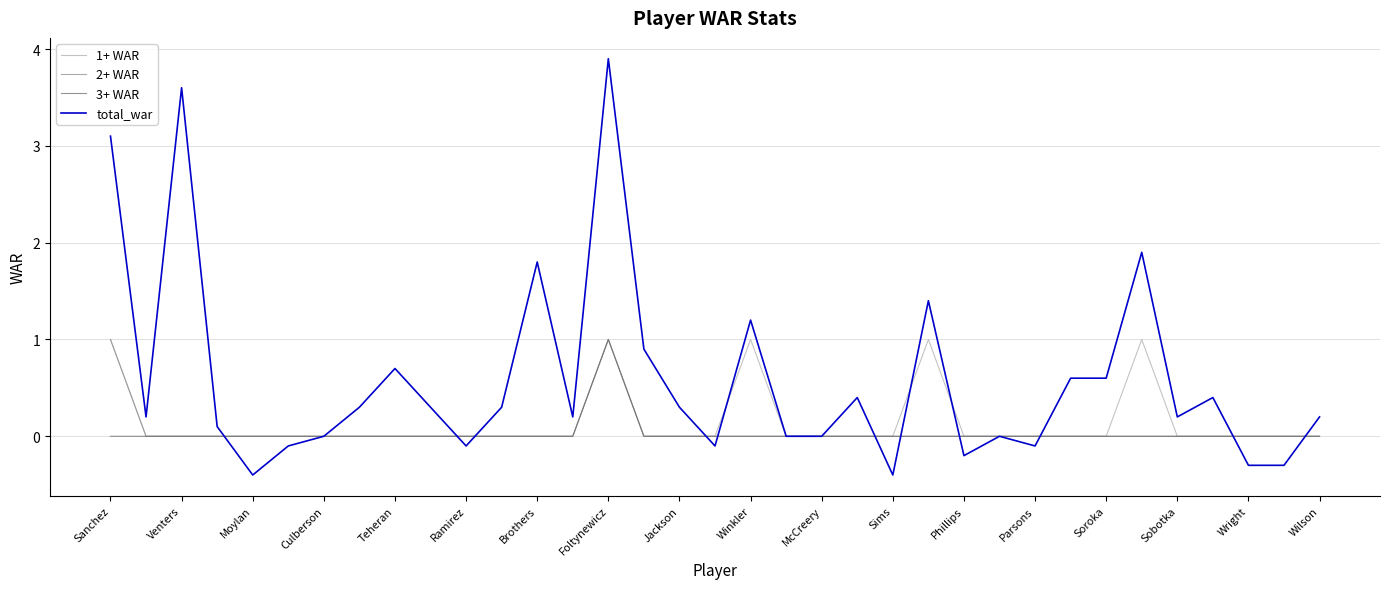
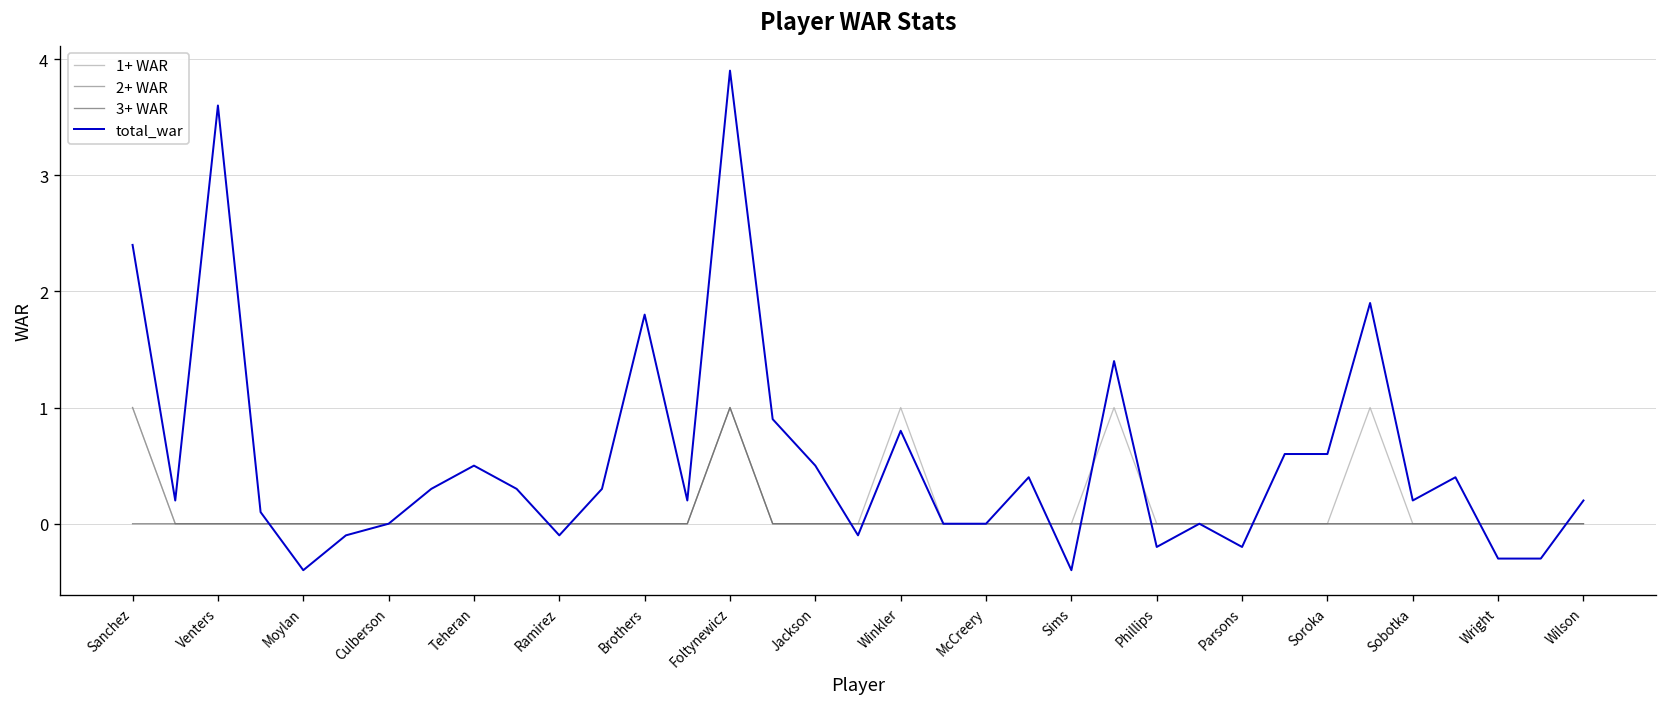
total_war, Sanchez: 3.1 -> 2.4
total_war, Teheran: 0.7 -> 0.5
total_war, Jackson: 0.3 -> 0.5
total_war, Winkler: 1.2 -> 0.8
total_war, Parsons: -0.1 -> -0.2
